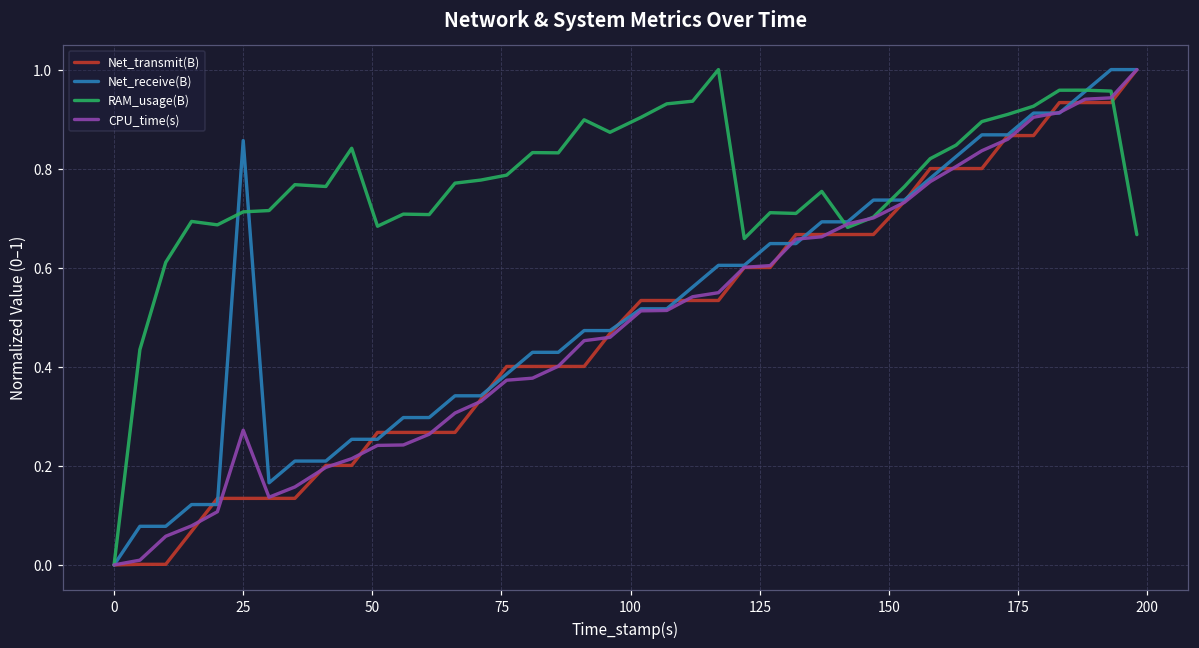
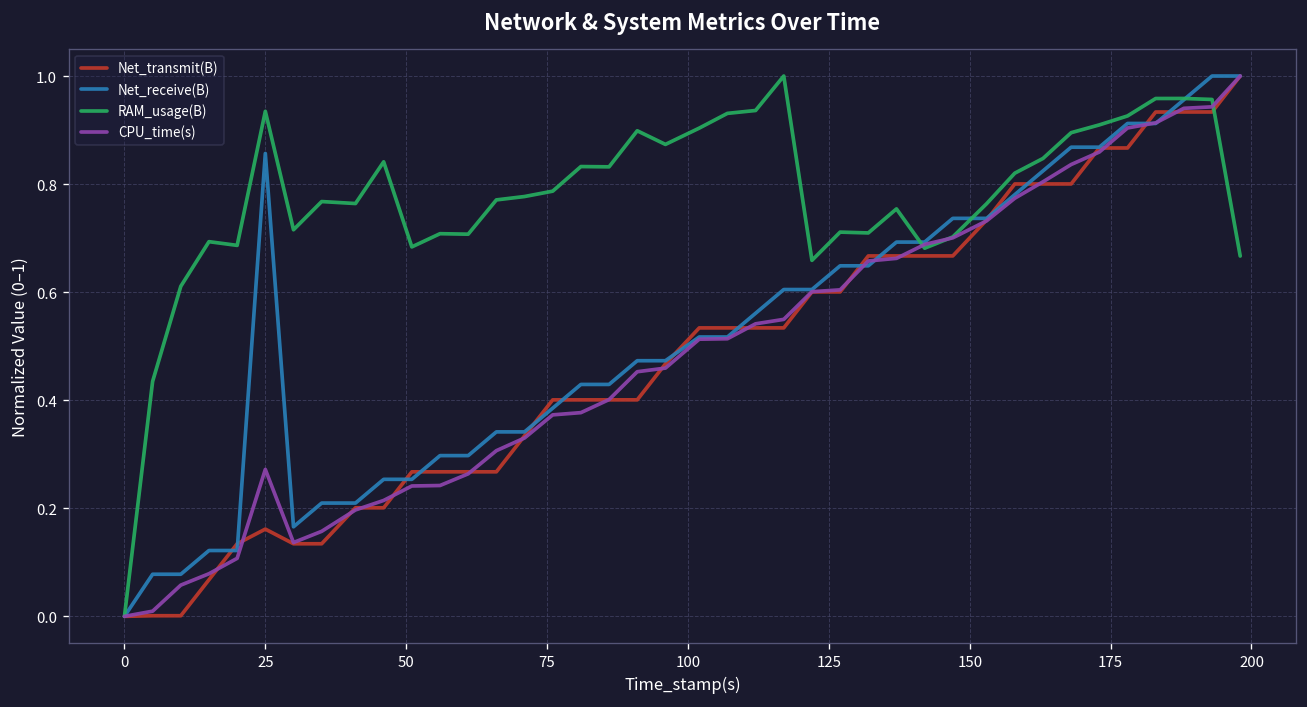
Net_transmit(B), 25: 0.13 -> 0.16
RAM_usage(B), 25: 0.71 -> 0.93
